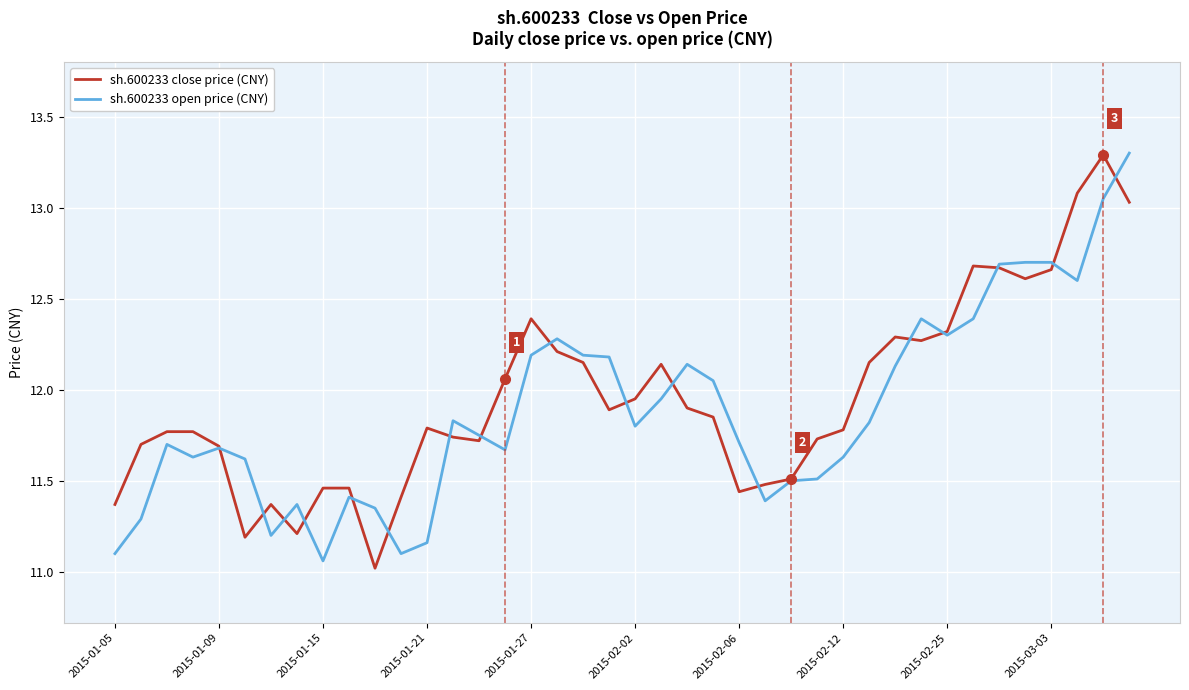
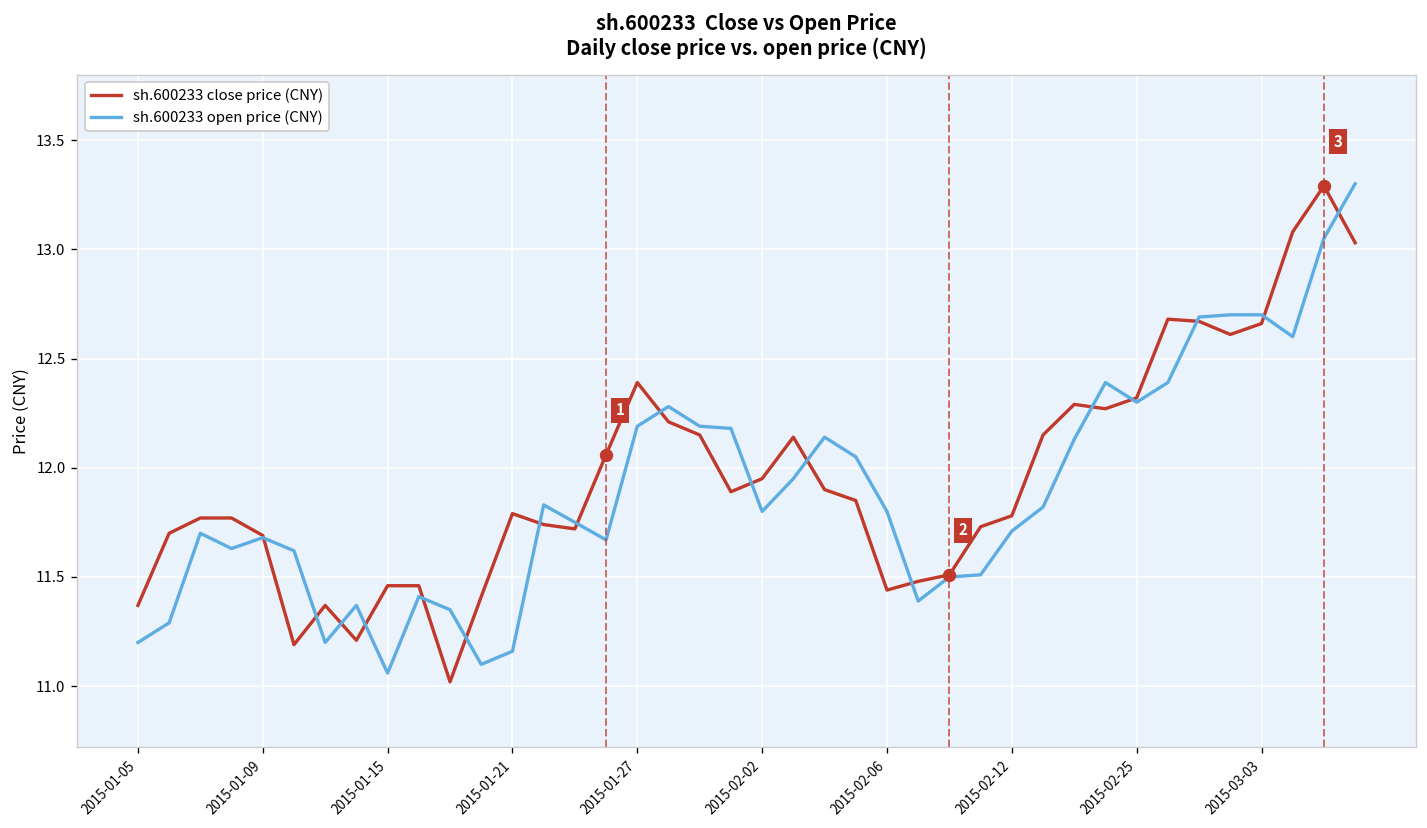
sh.600233 open price (CNY), 2015-01-05: 11.1 -> 11.2
sh.600233 open price (CNY), 2015-02-06: 11.71 -> 11.80
sh.600233 open price (CNY), 2015-02-12: 11.63 -> 11.71
